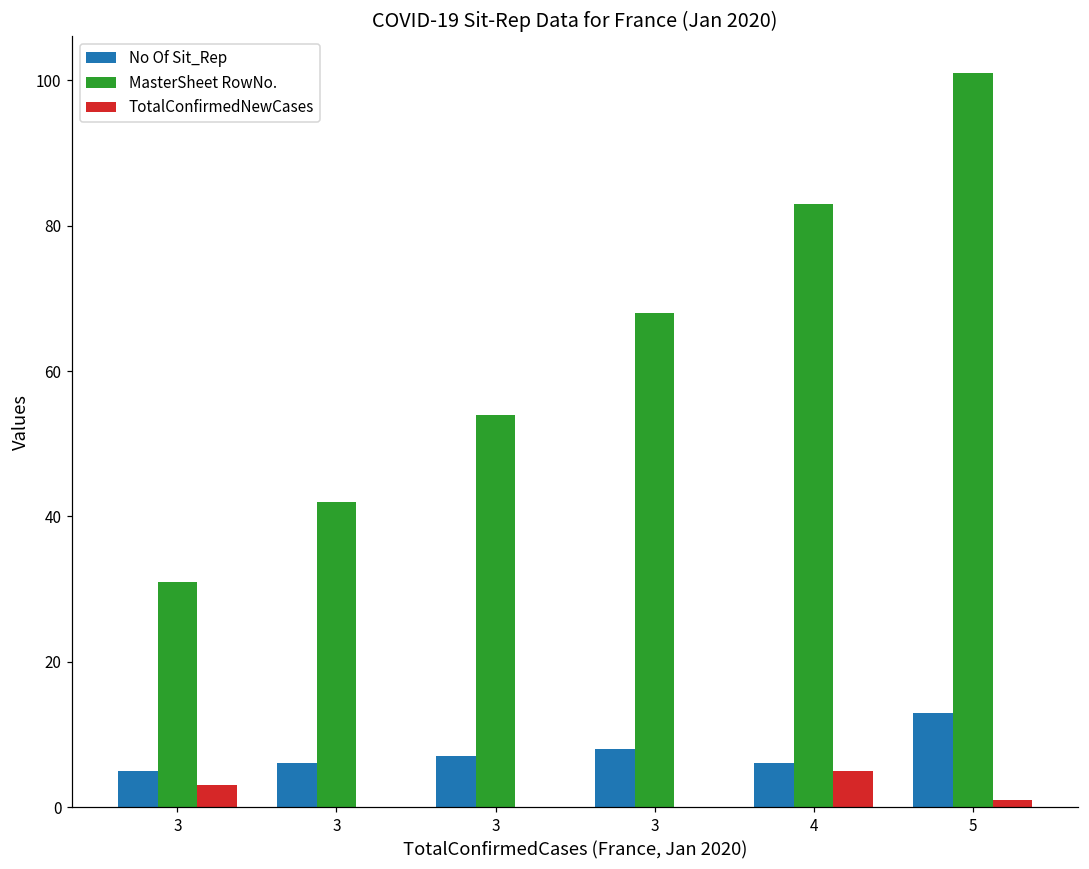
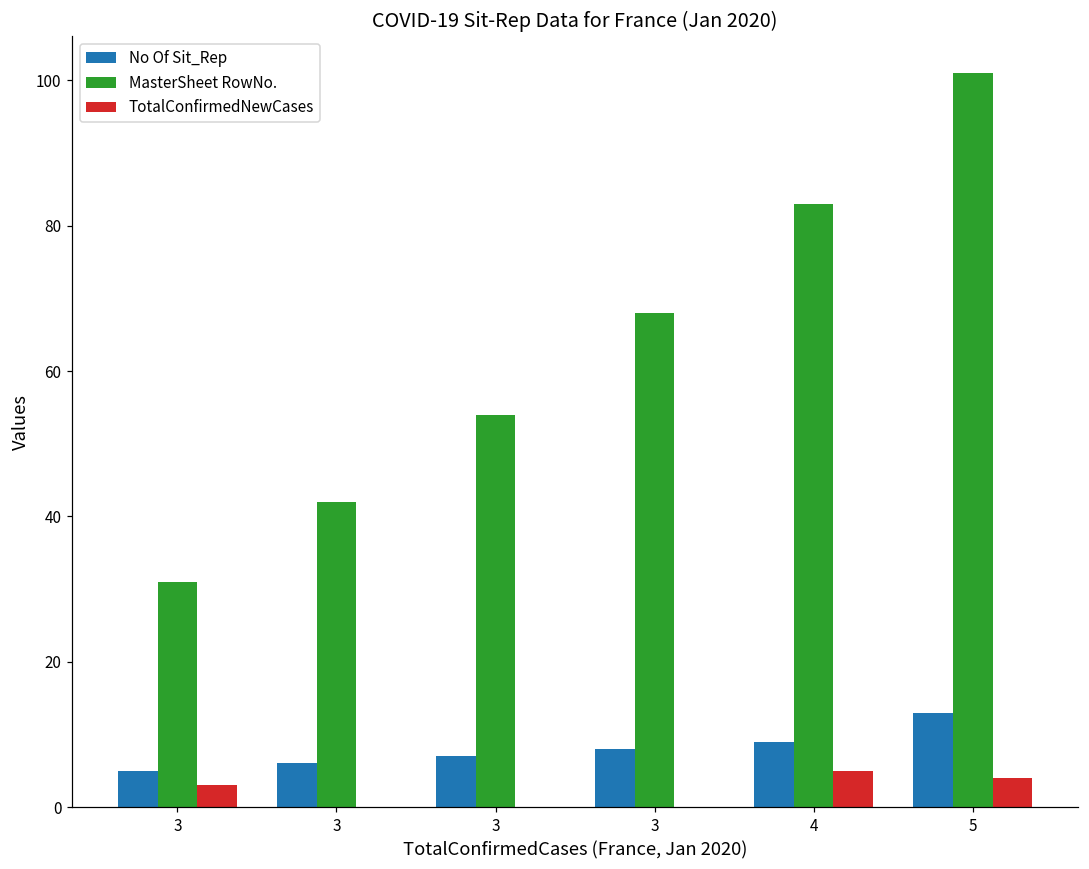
No Of Sit_Rep, 4: 6 -> 9
TotalConfirmedNewCases, 5: 1 -> 4
